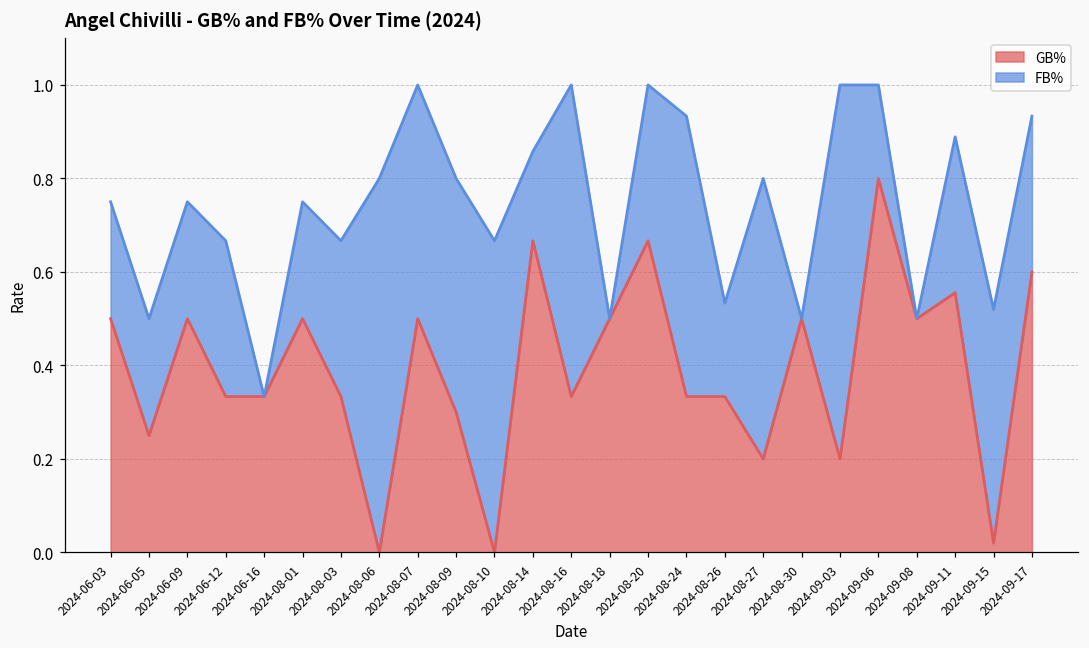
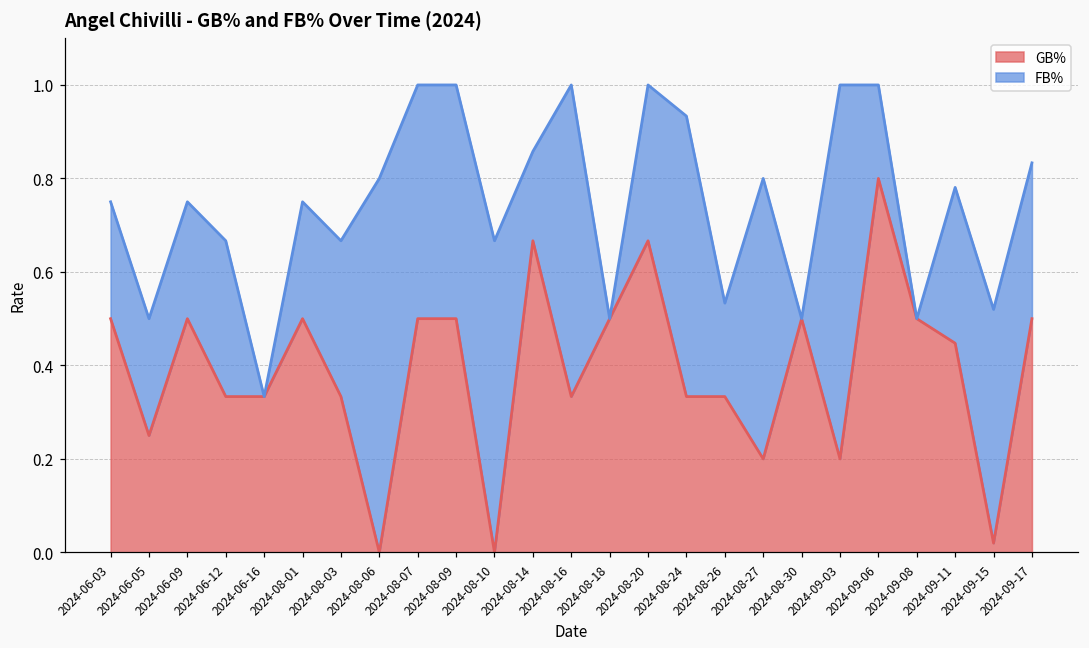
GB%, 2024-08-09: 0.3 -> 0.5
GB%, 2024-09-11: 0.56 -> 0.45
GB%, 2024-09-17: 0.6 -> 0.5
